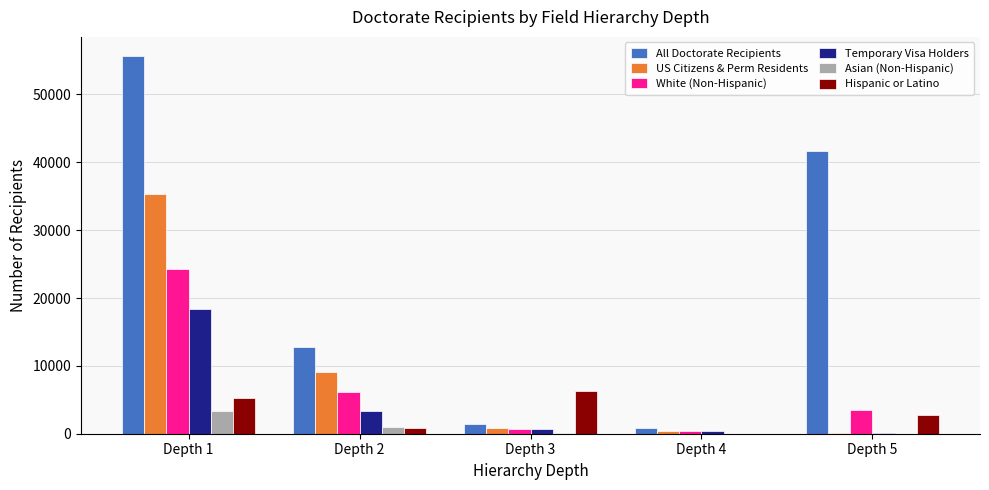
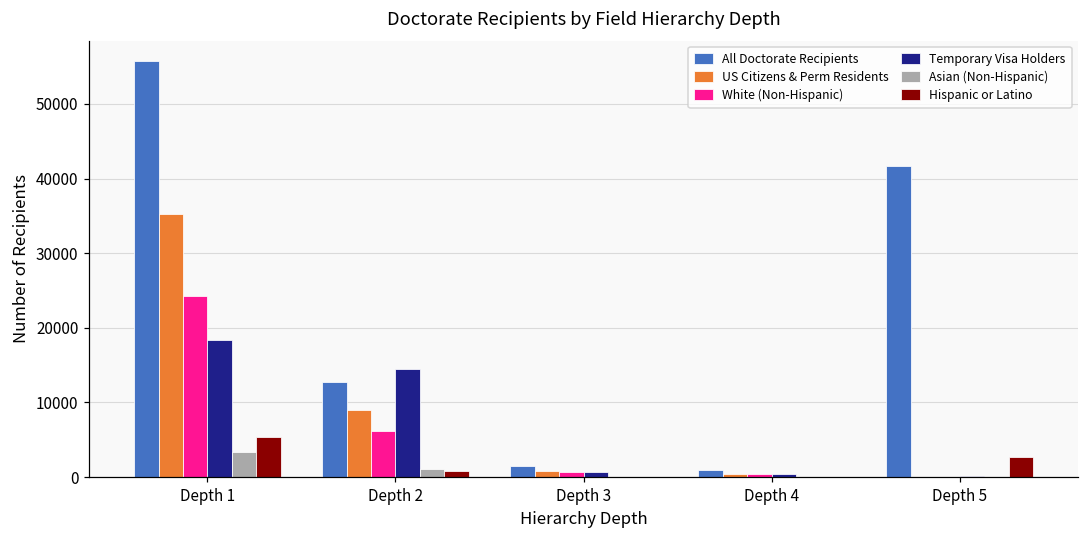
Temporary Visa Holders, Depth 2: 3000 -> 14000
Hispanic or Latino, Depth 3: 6000 -> 0
White (Non-Hispanic), Depth 5: 4000 -> 0
